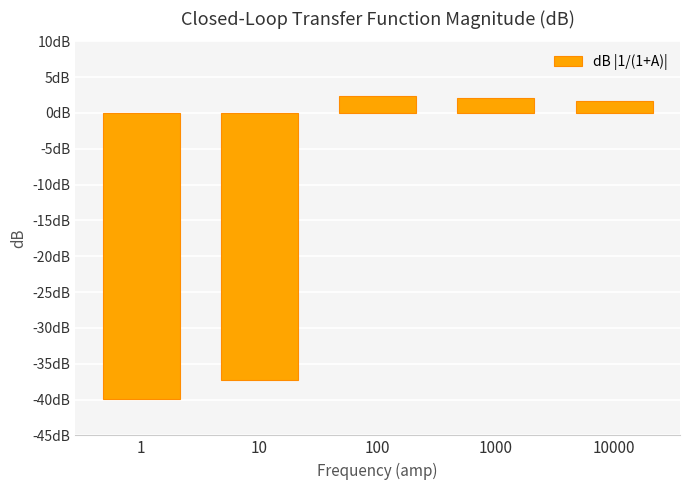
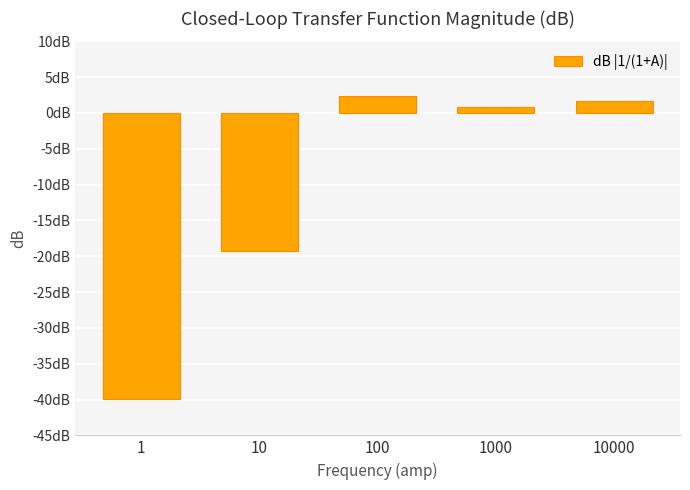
10: -37dB -> -19dB
1000: 2dB -> 1dB
